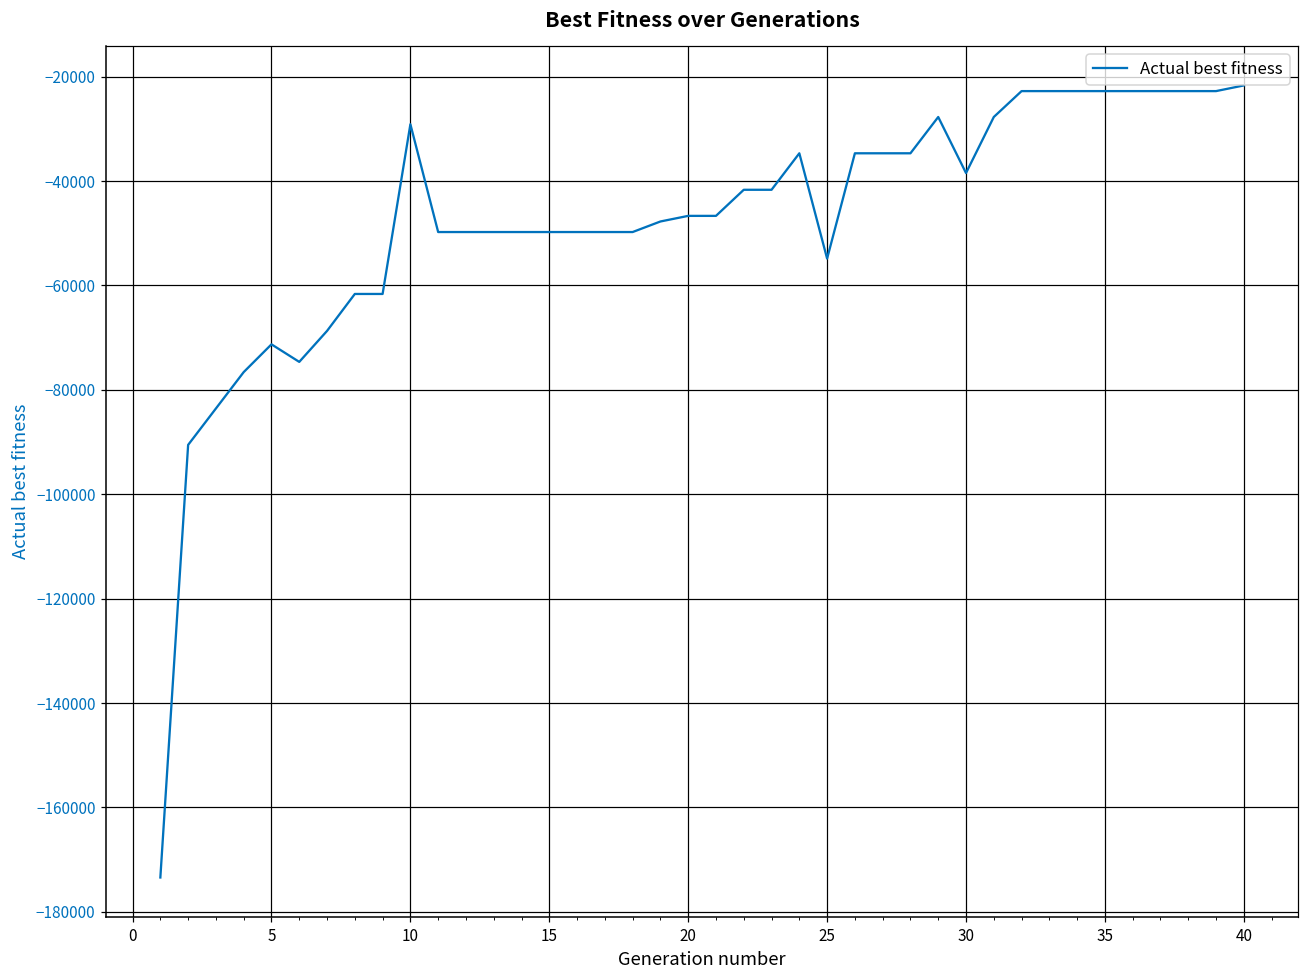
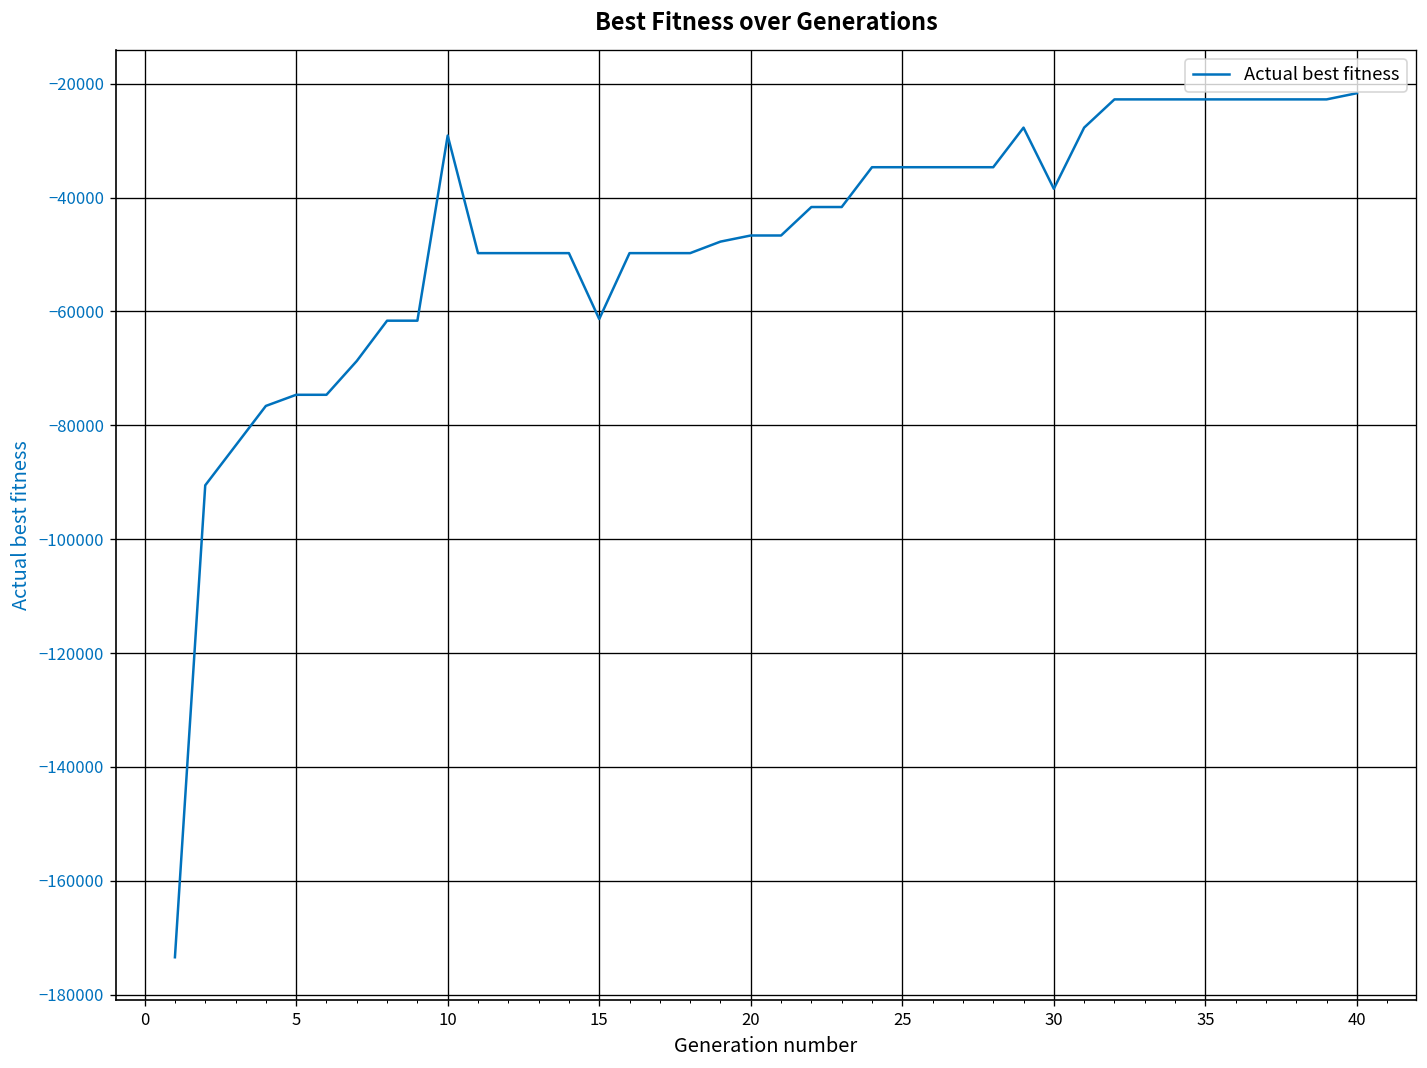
5: -71000 -> -75000
15: -50000 -> -61000
25: -55000 -> -35000
